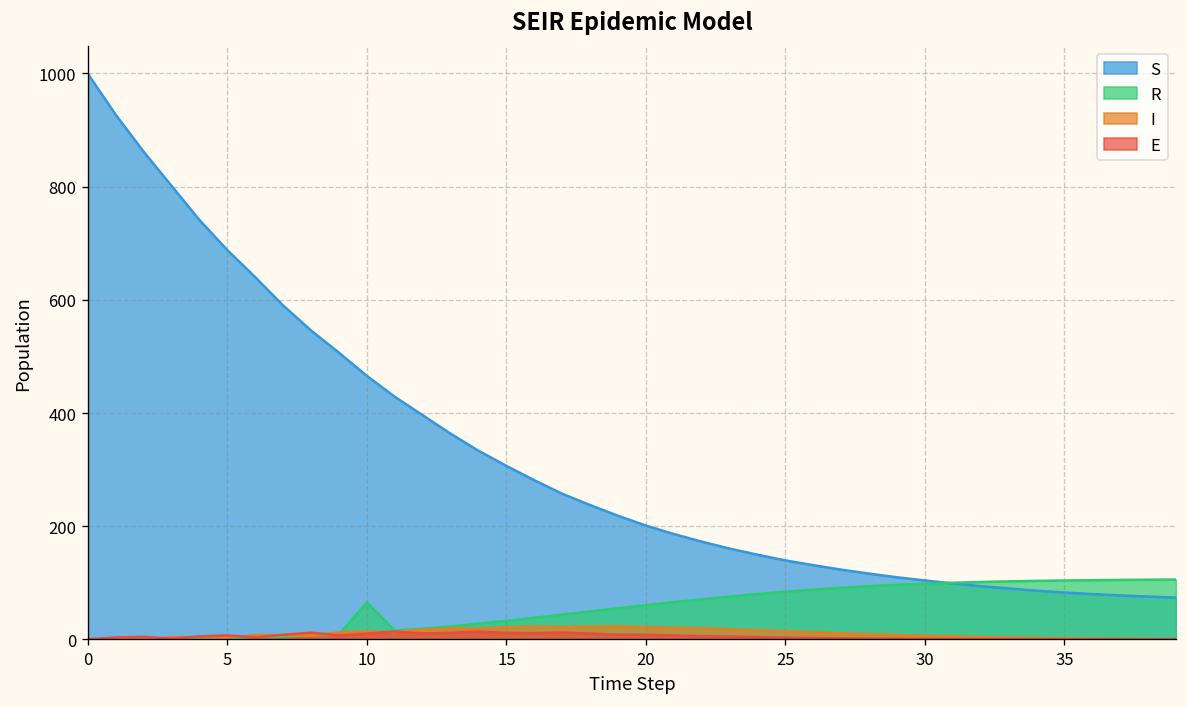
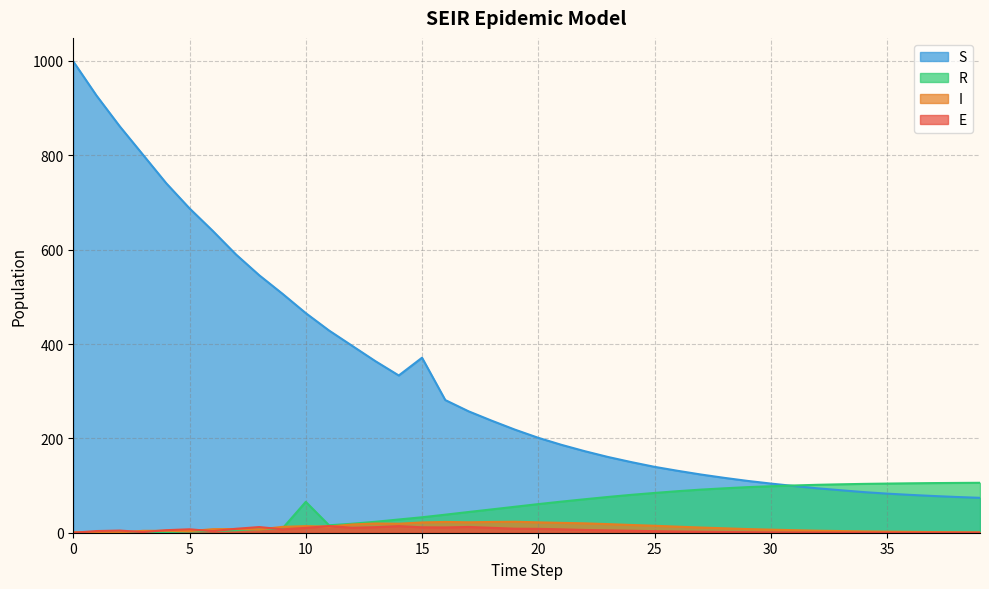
S, 15: 310 -> 370
